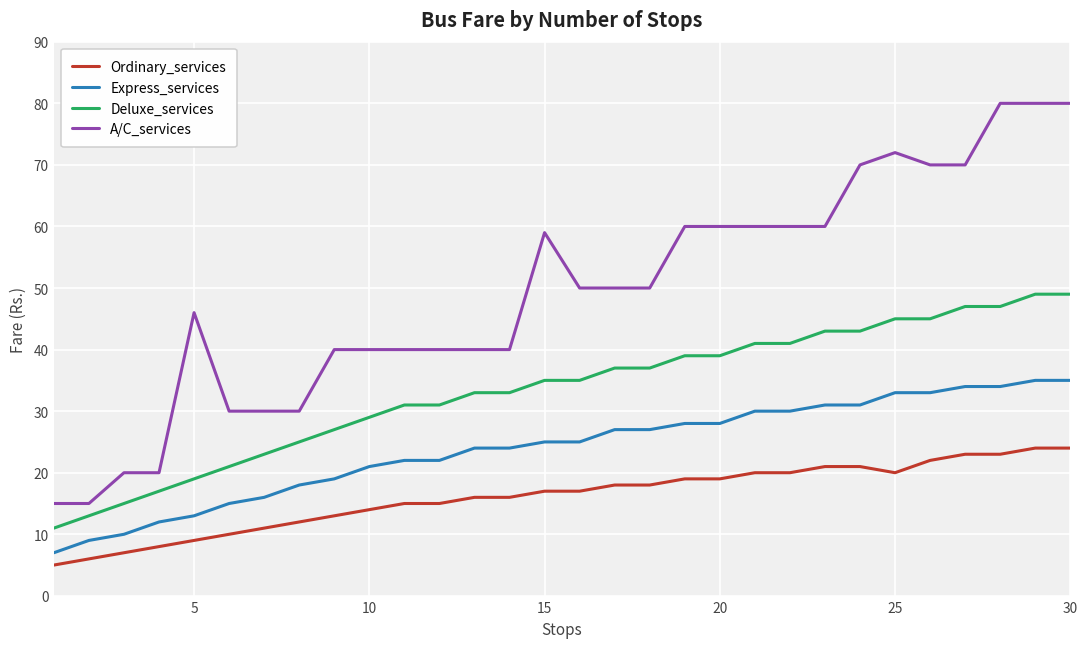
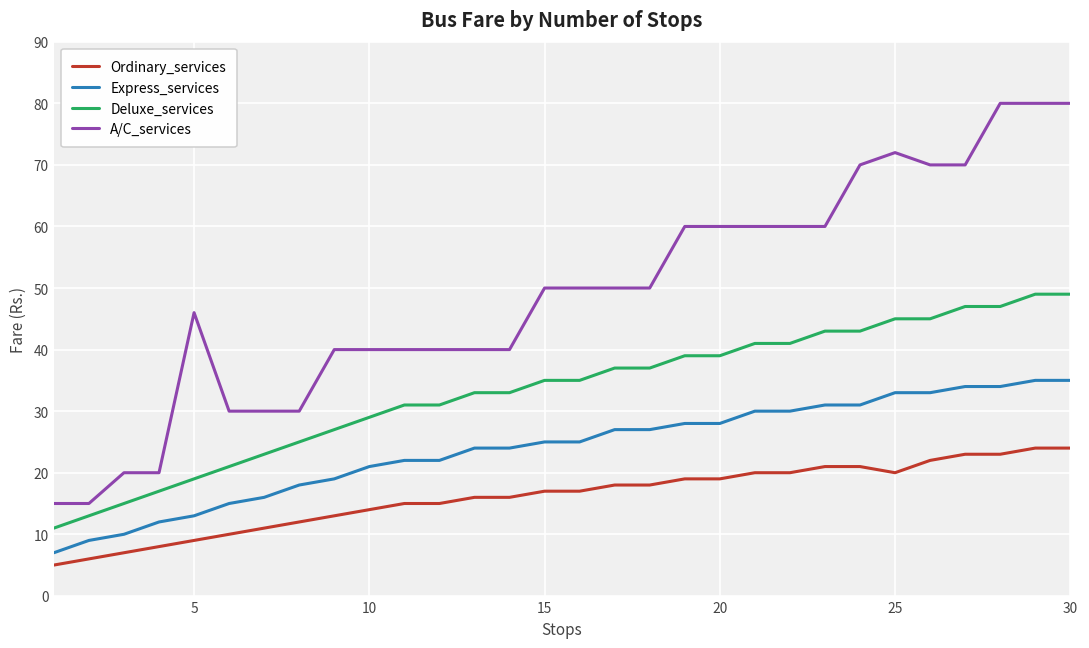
A/C_services, 15: 59 -> 50
